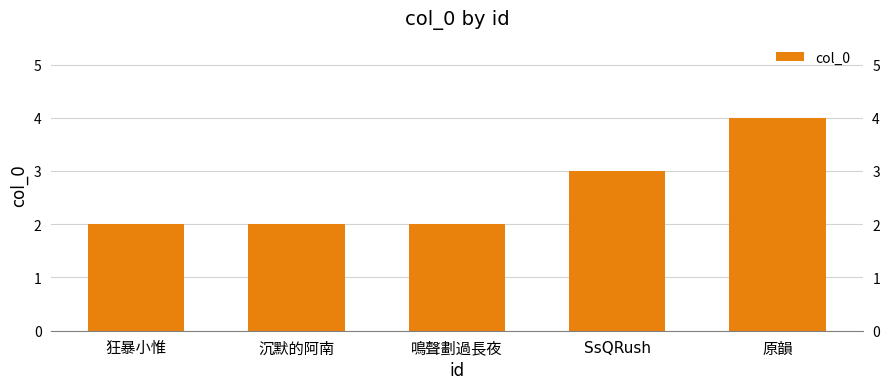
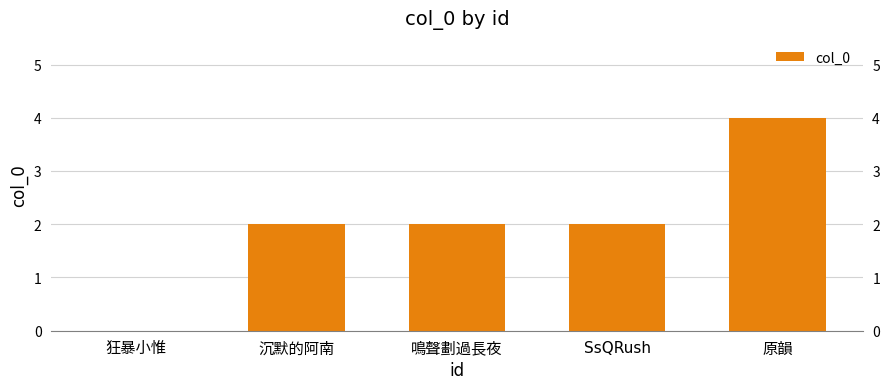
狂暴小惟: 2 -> 0
SsQRush: 3 -> 2
